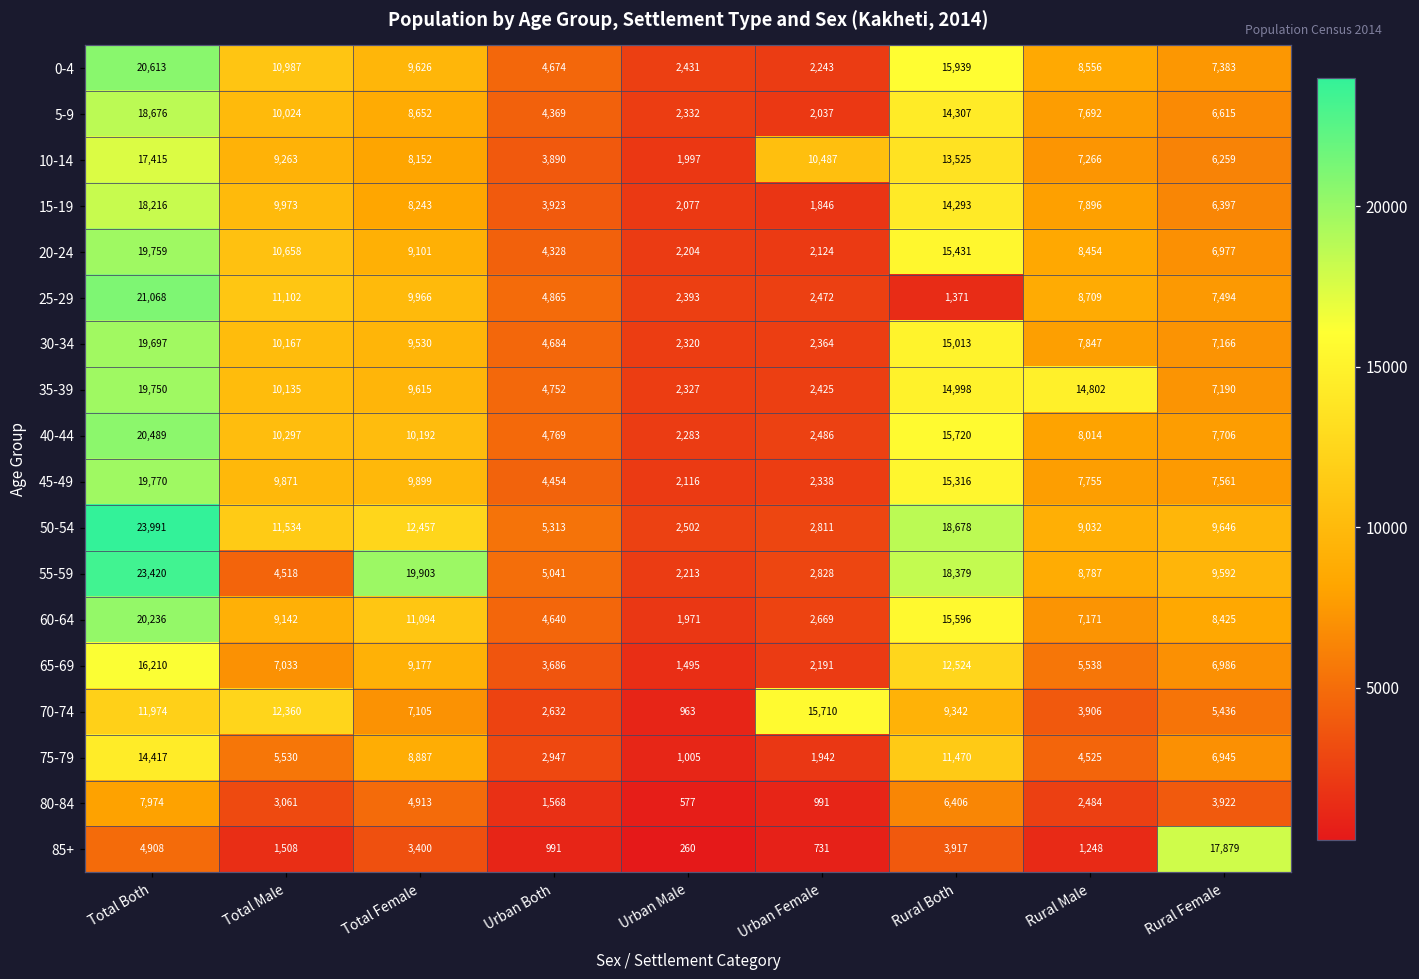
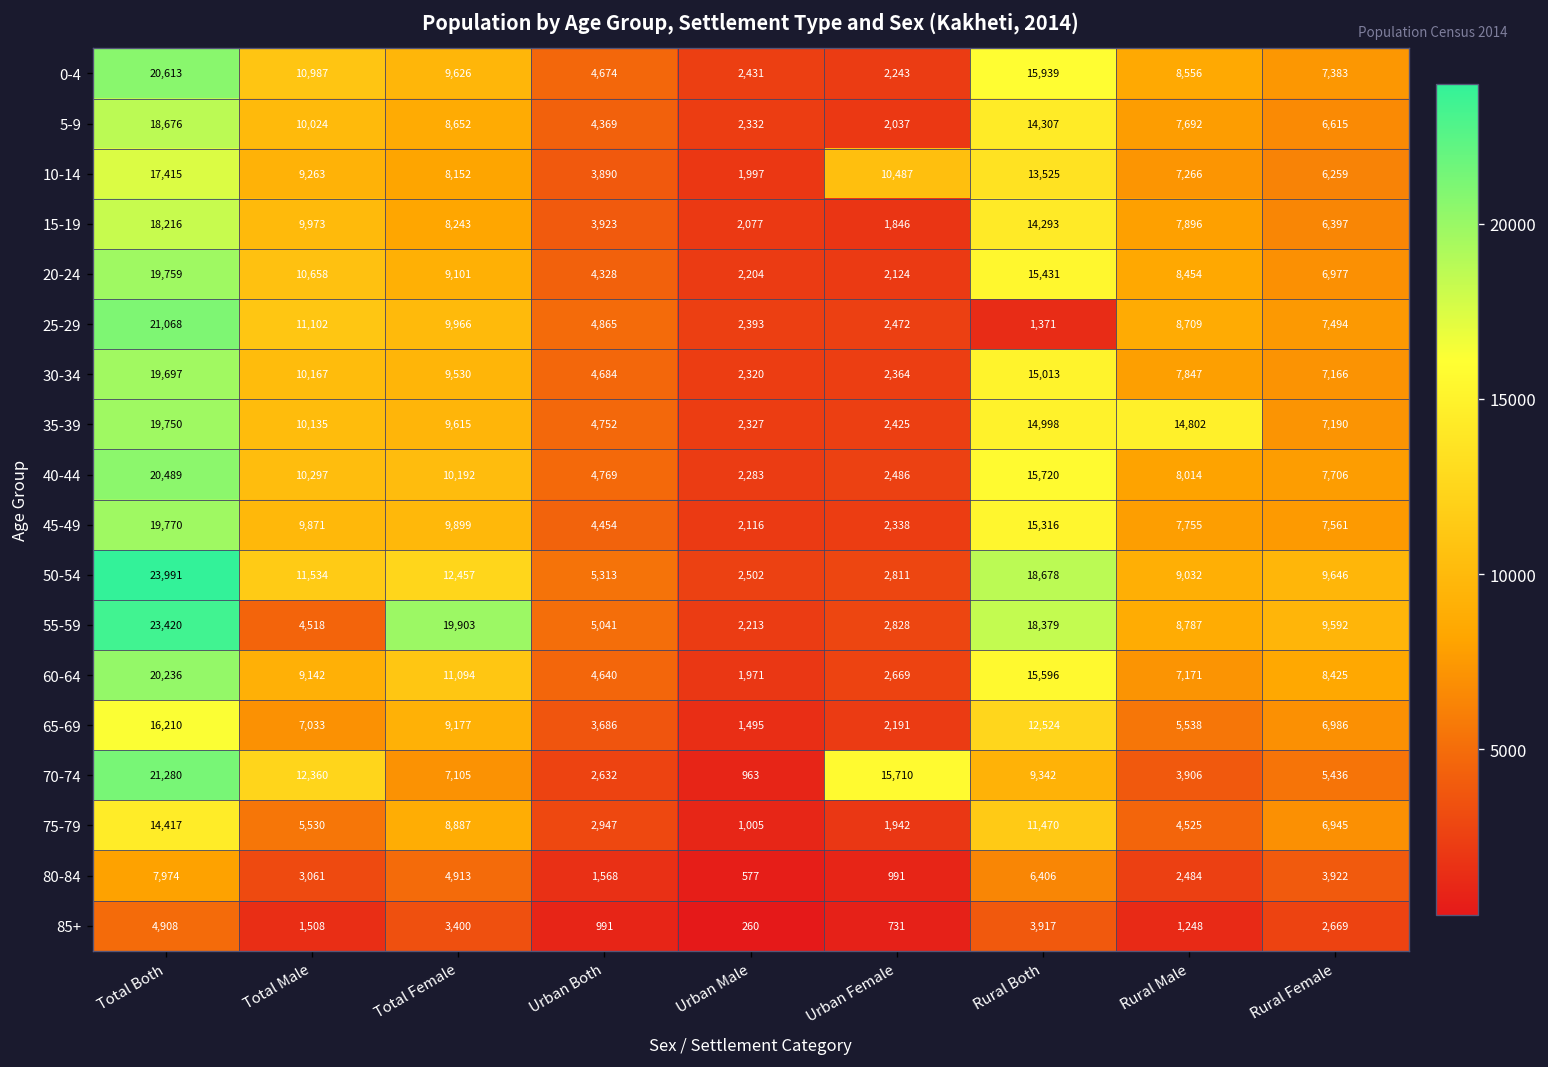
70-74, Total Both: 11,974 -> 21,280
85+, Rural Female: 17,879 -> 2,669
